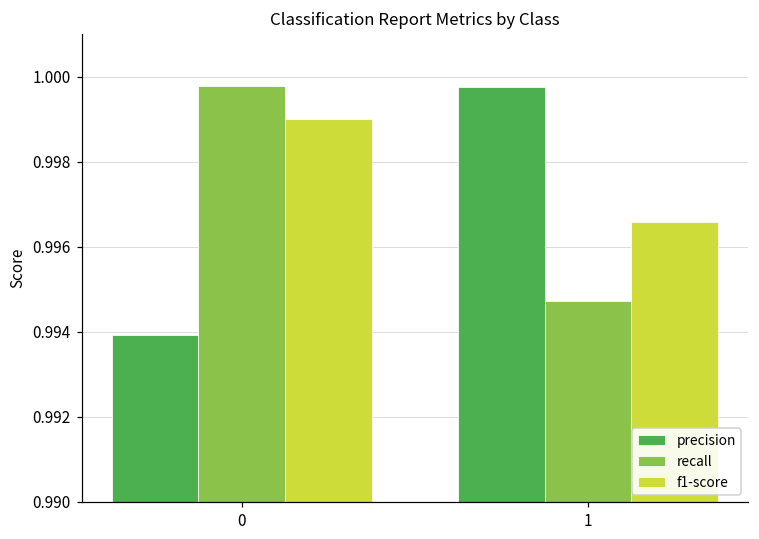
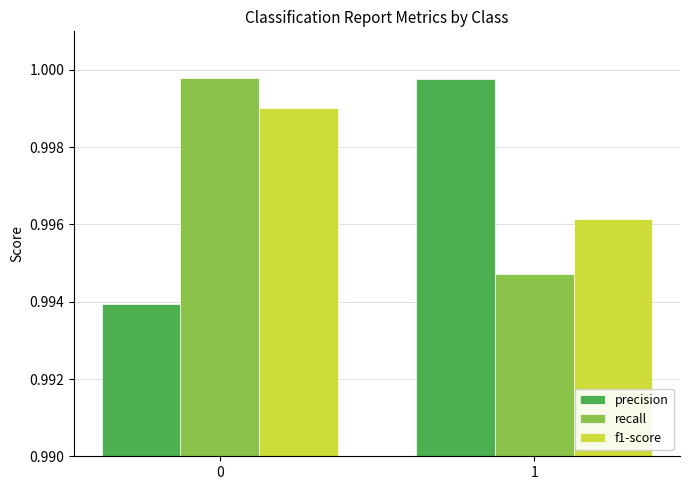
f1-score, 1: 0.9966 -> 0.9962
